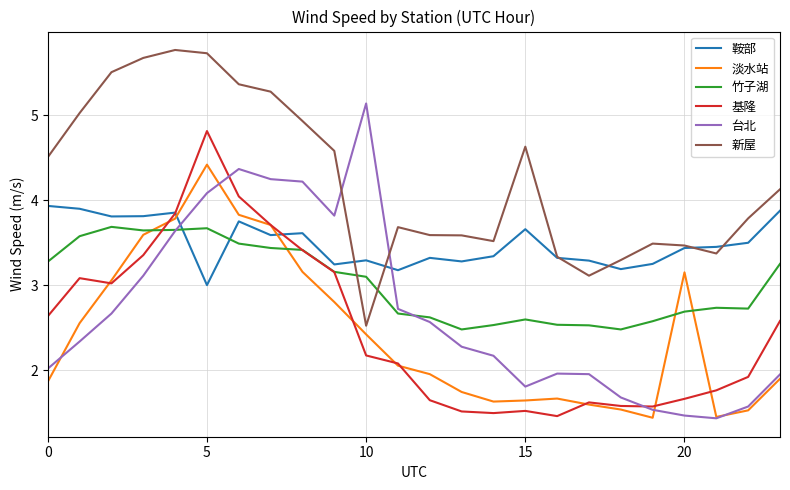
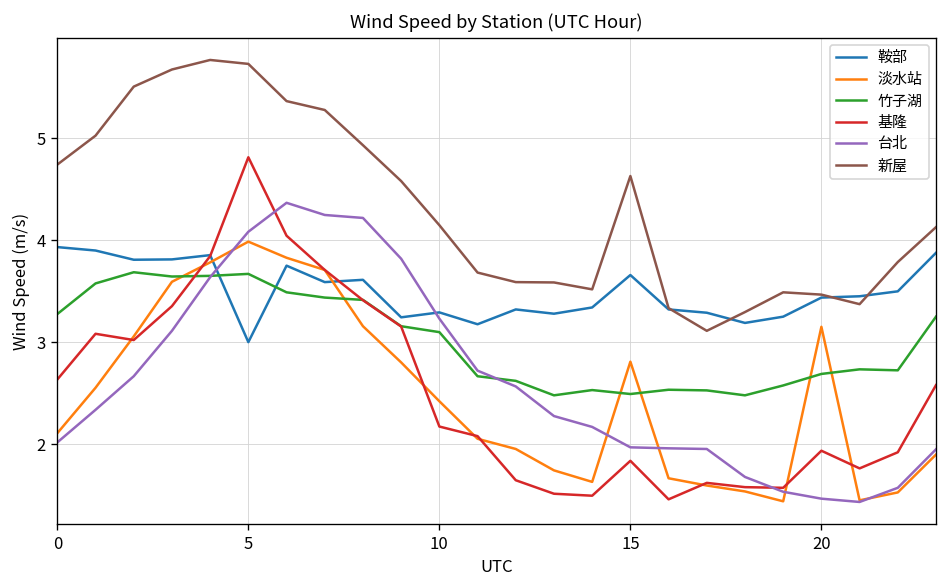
淡水站, 0: 1.9 -> 2.1
新屋, 0: 4.5 -> 4.7
淡水站, 5: 4.4 -> 4.0
台北, 10: 5.1 -> 3.2
新屋, 10: 2.5 -> 4.1
淡水站, 15: 1.6 -> 2.8
竹子湖, 15: 2.6 -> 2.5
基隆, 15: 1.5 -> 1.8
台北, 15: 1.8 -> 2.0
基隆, 20: 1.7 -> 1.9
